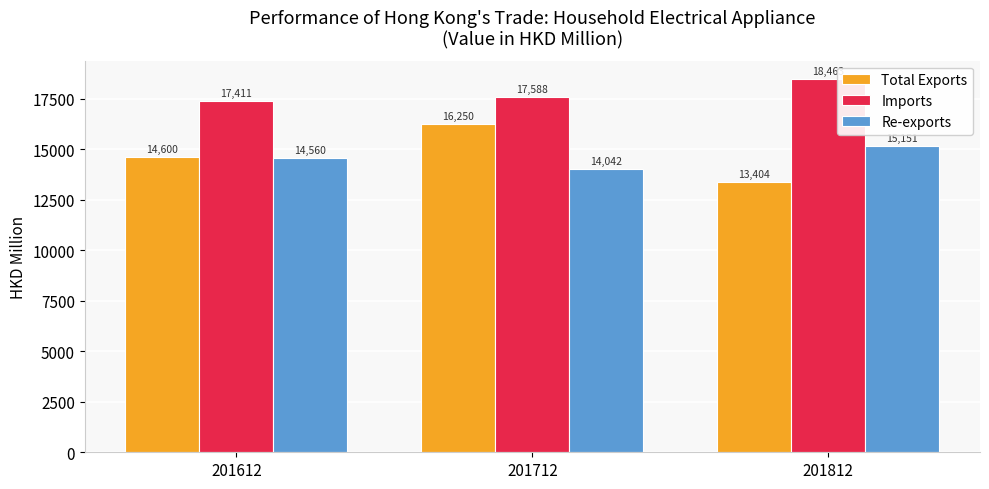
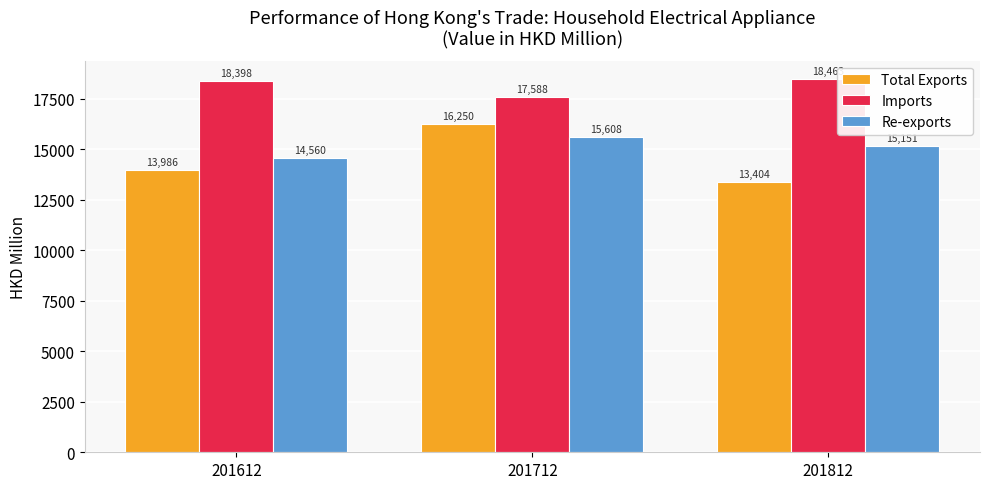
Total Exports, 201612: 14,600 -> 13,986
Imports, 201612: 17,411 -> 18,398
Re-exports, 201712: 14,042 -> 15,608
